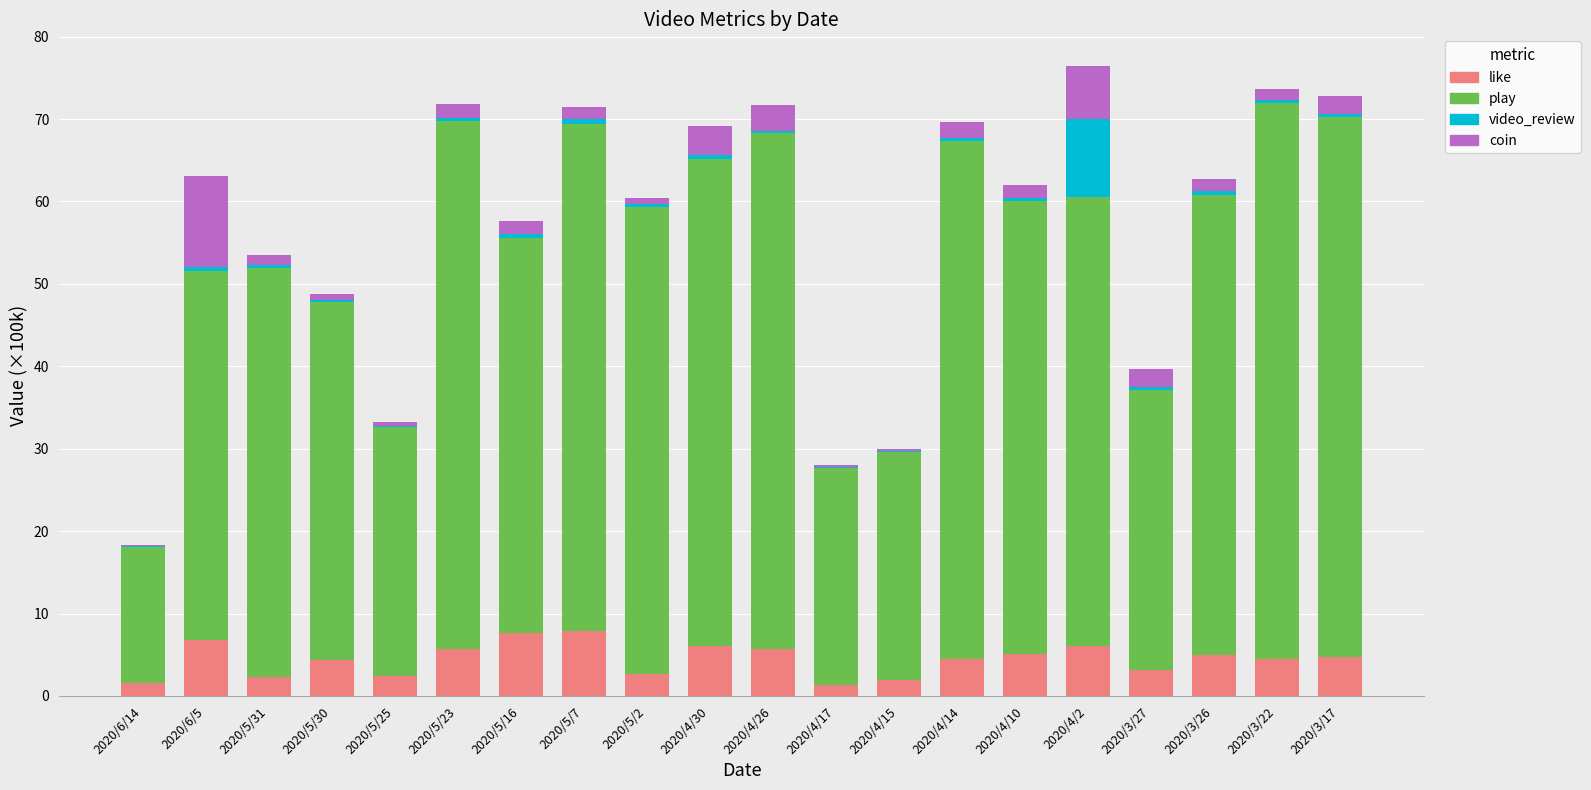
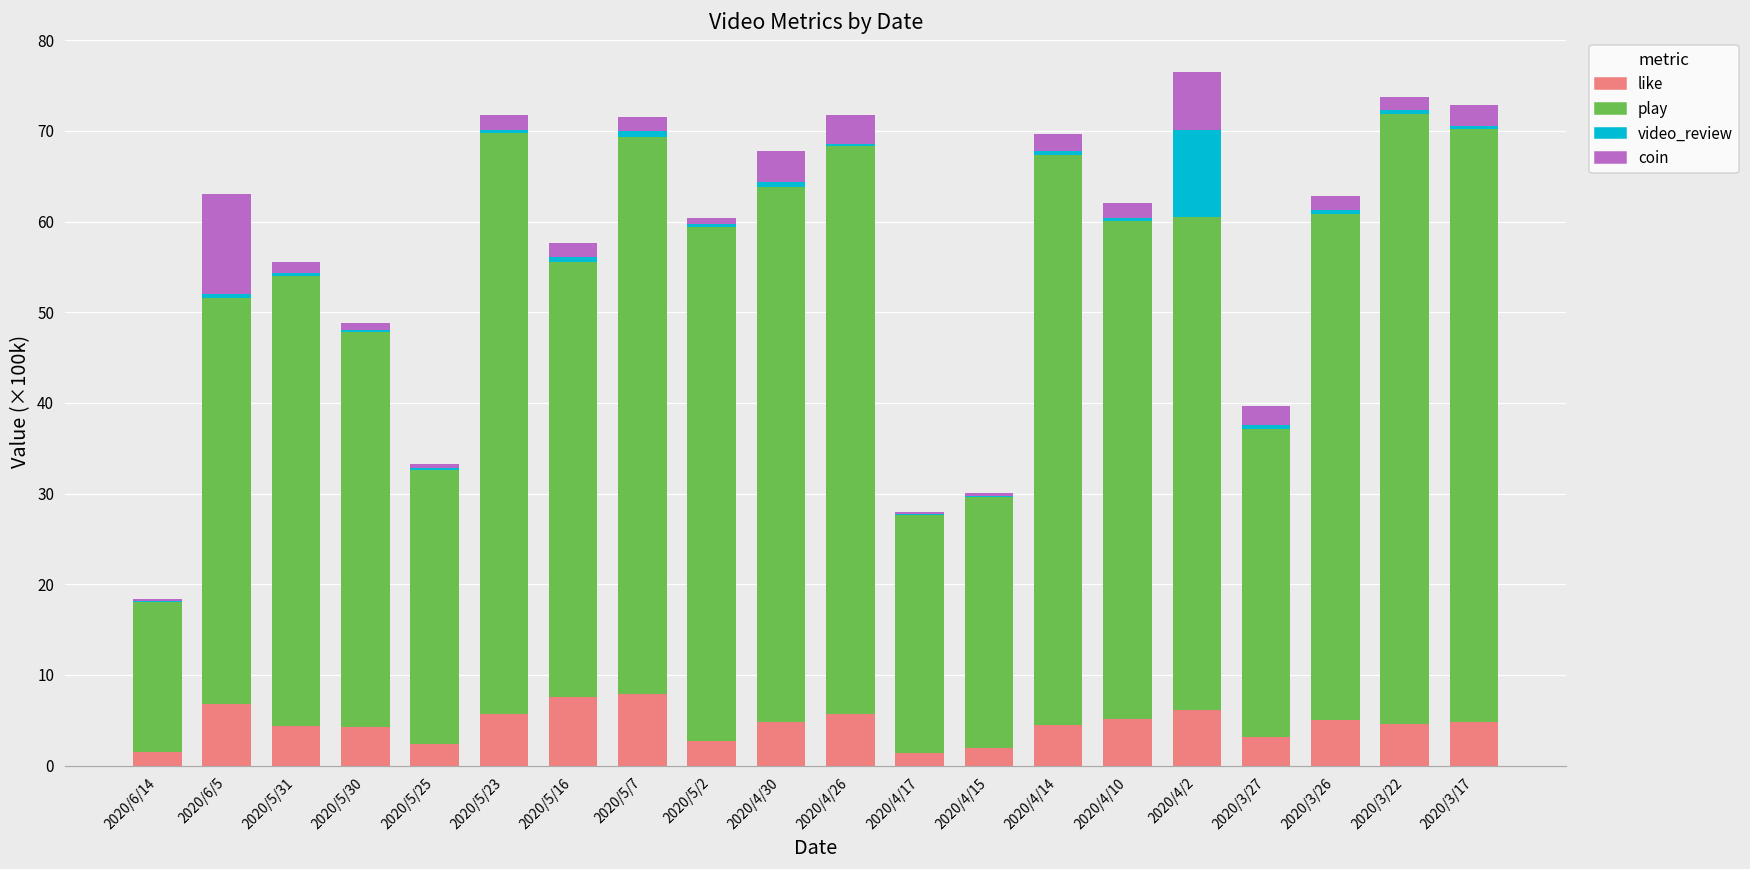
like, 2020/5/31: 2 -> 4
like, 2020/4/30: 6 -> 5
